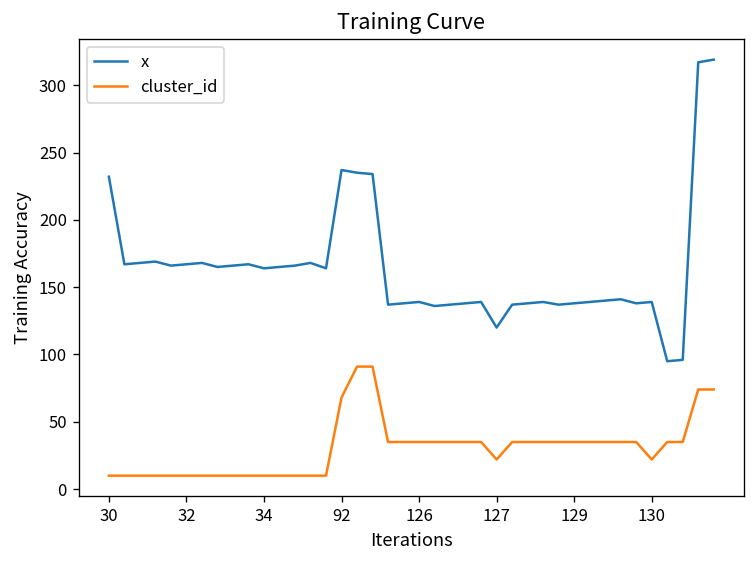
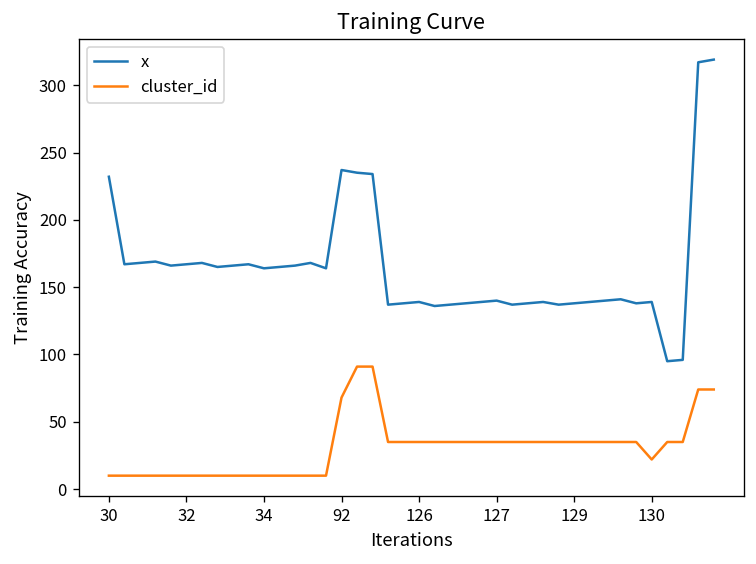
x, 127: 120 -> 140
cluster_id, 127: 22 -> 35
